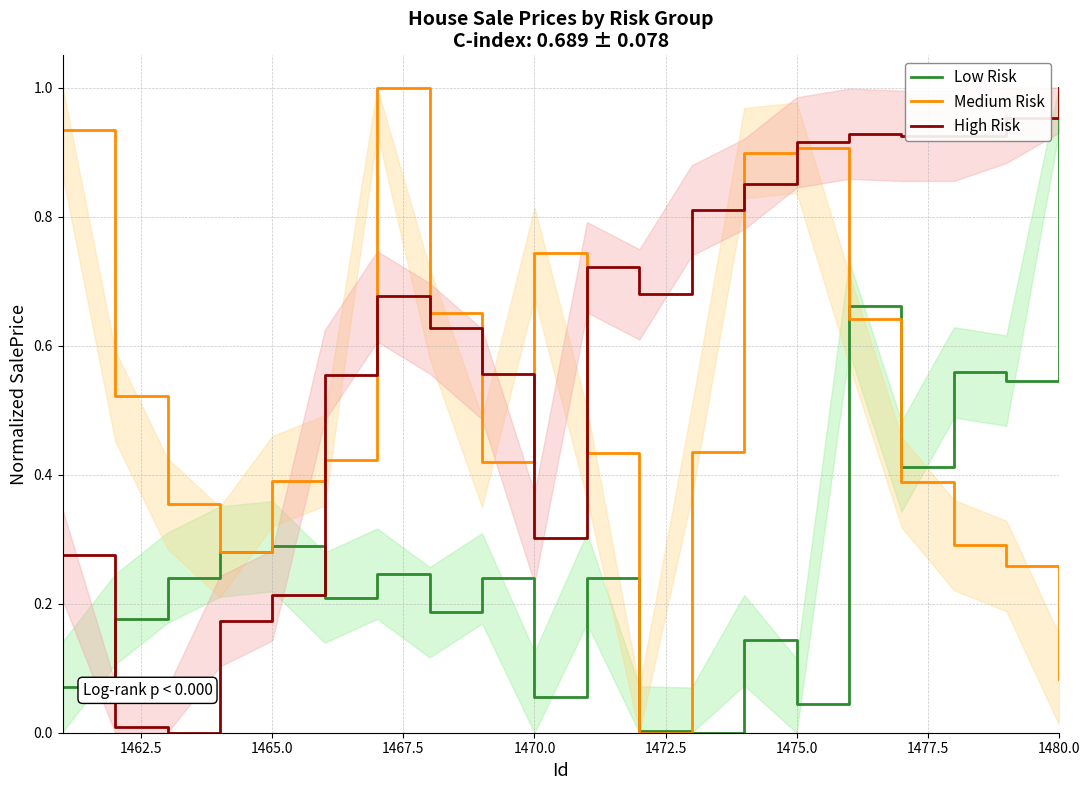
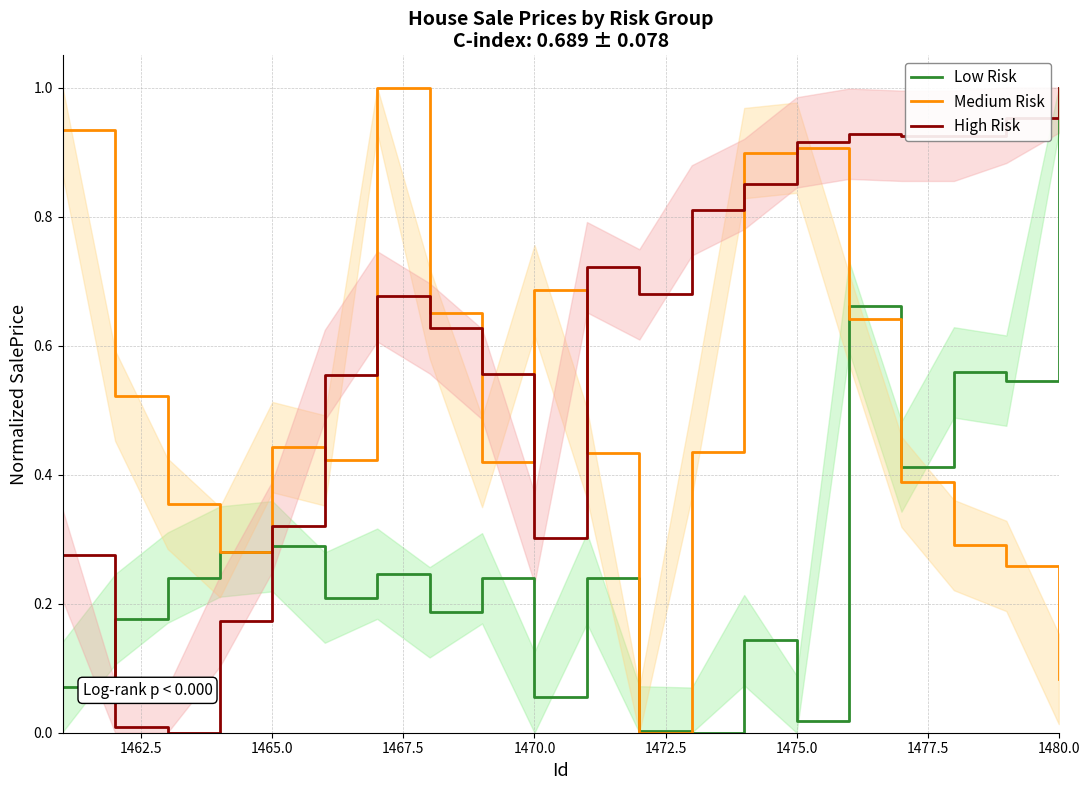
Medium Risk, 1465.0: 0.39 -> 0.44
High Risk, 1465.0: 0.21 -> 0.32
Medium Risk, 1470.0: 0.74 -> 0.69
Low Risk, 1475.0: 0.04 -> 0.02
